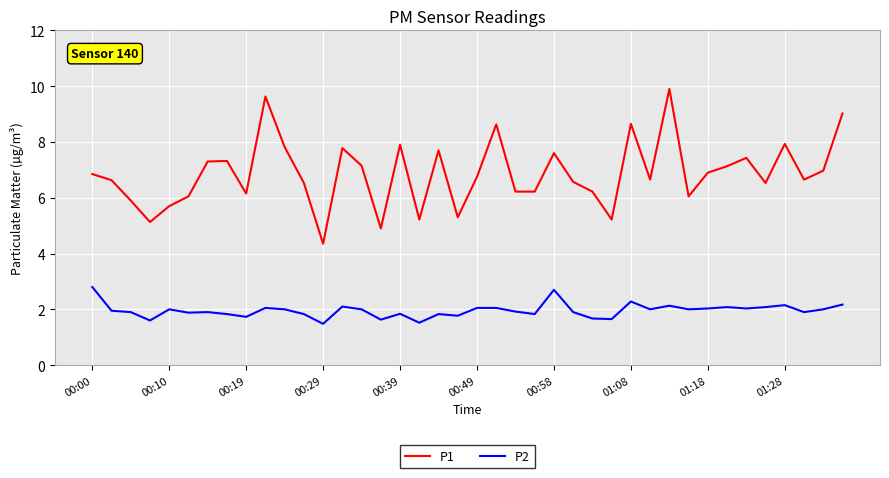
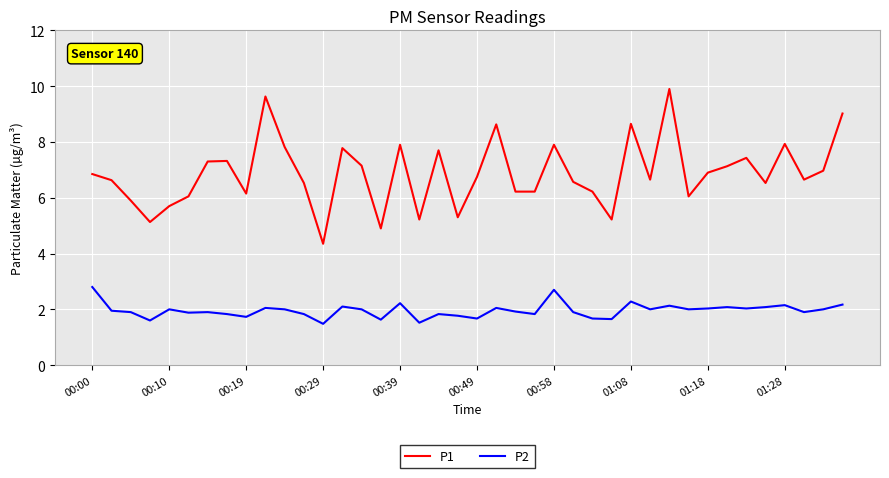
P2, 00:39: 1.8 -> 2.2
P2, 00:49: 2.1 -> 1.7
P1, 00:58: 7.6 -> 7.9
